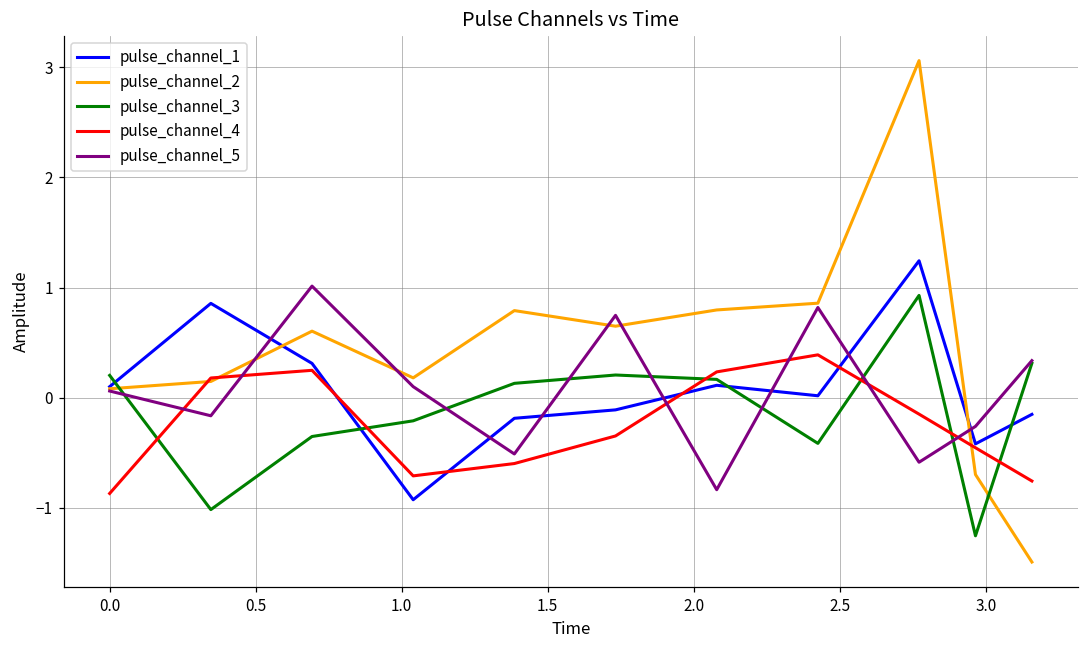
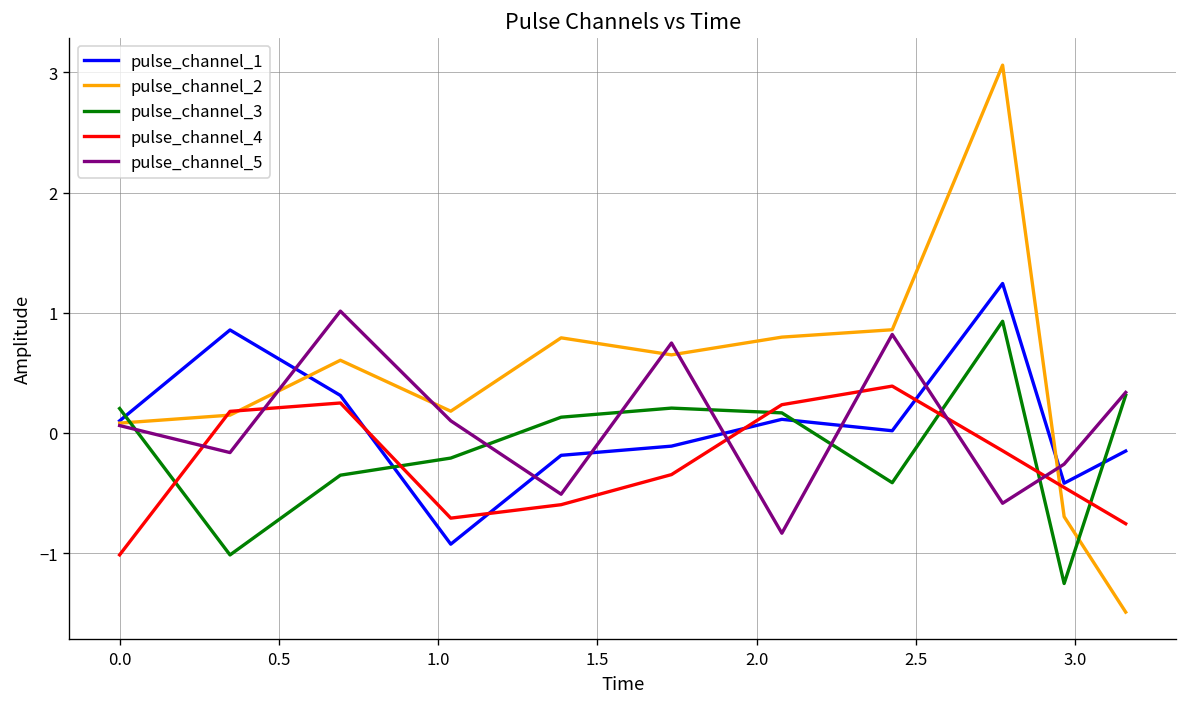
pulse_channel_4, 0.0: -0.87 -> -1.01
